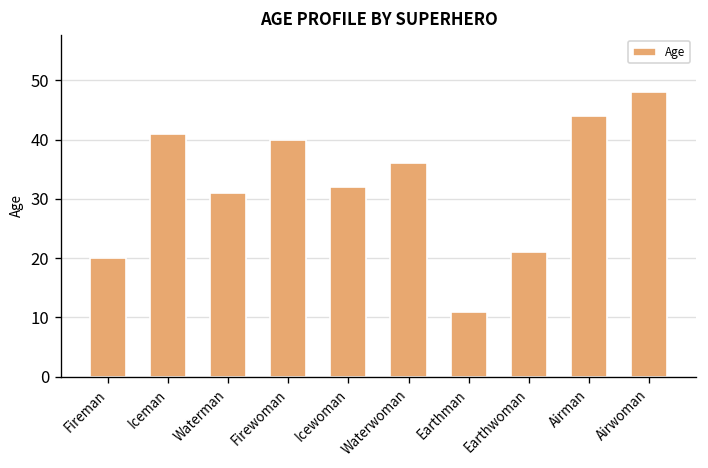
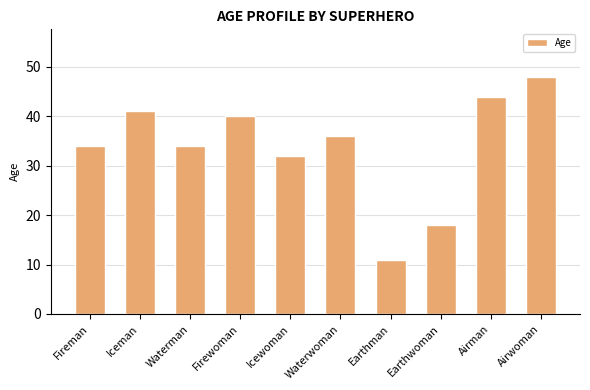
Fireman: 20 -> 34
Waterman: 31 -> 34
Earthwoman: 21 -> 18
